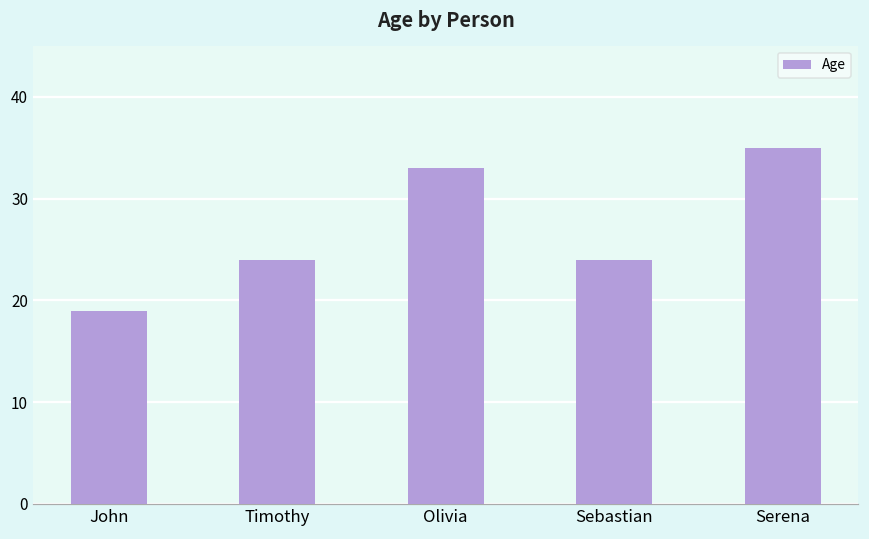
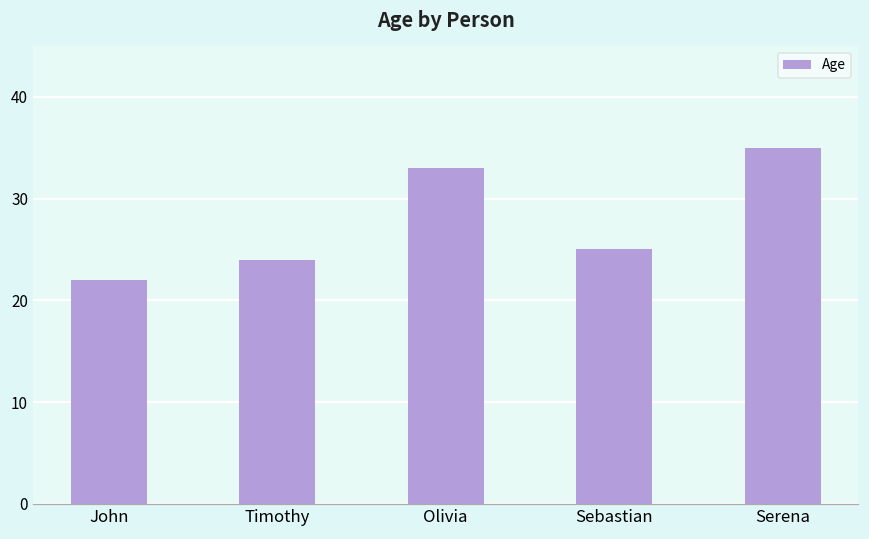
John: 19 -> 22
Sebastian: 24 -> 25
